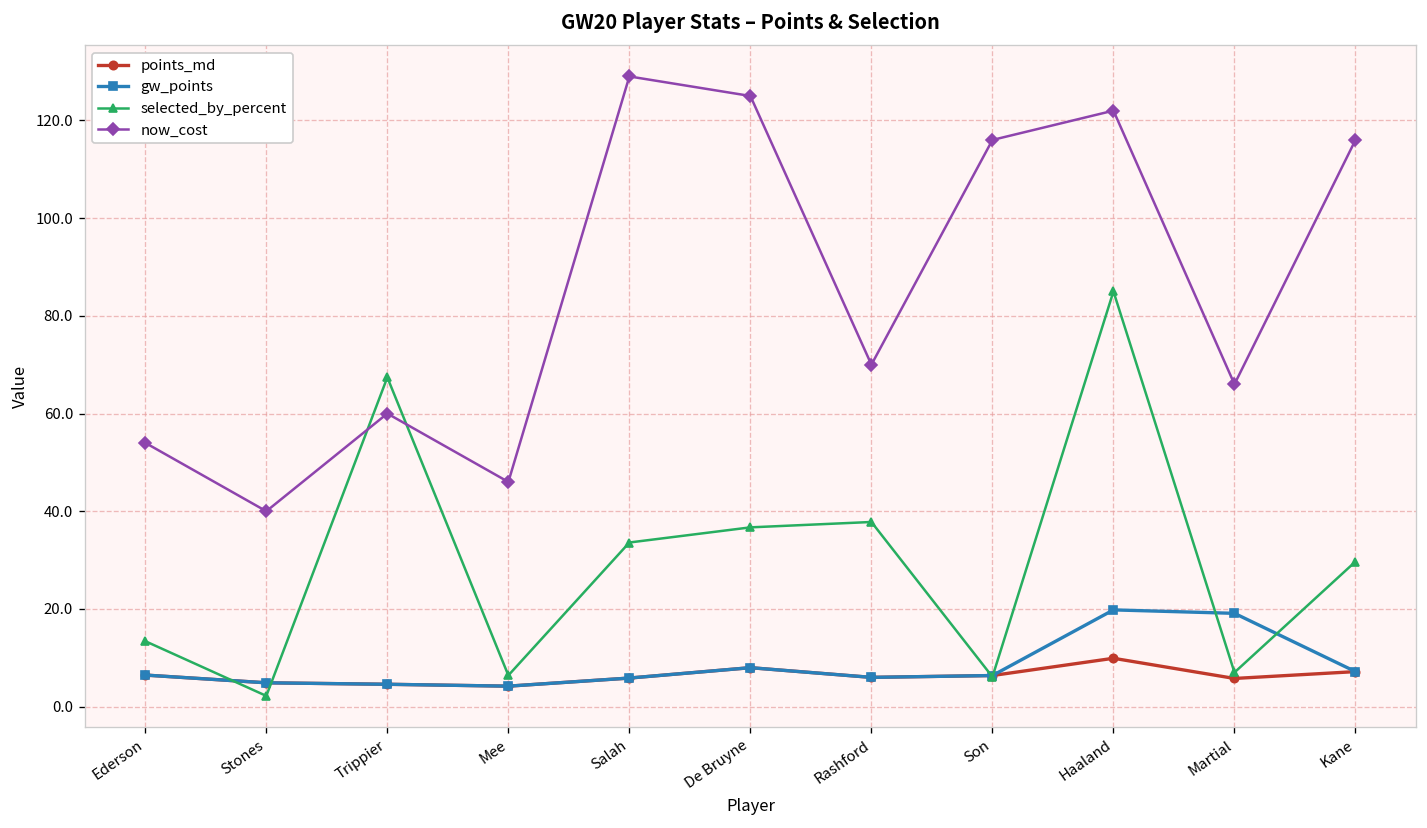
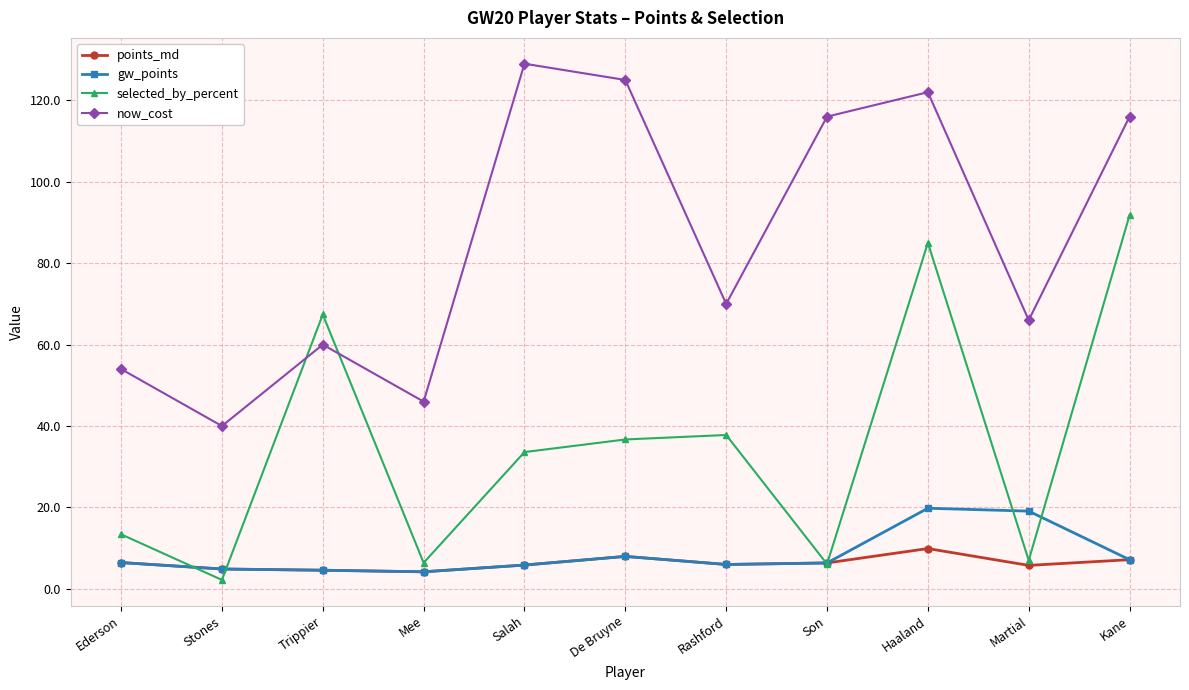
selected_by_percent, Kane: 30 -> 92
